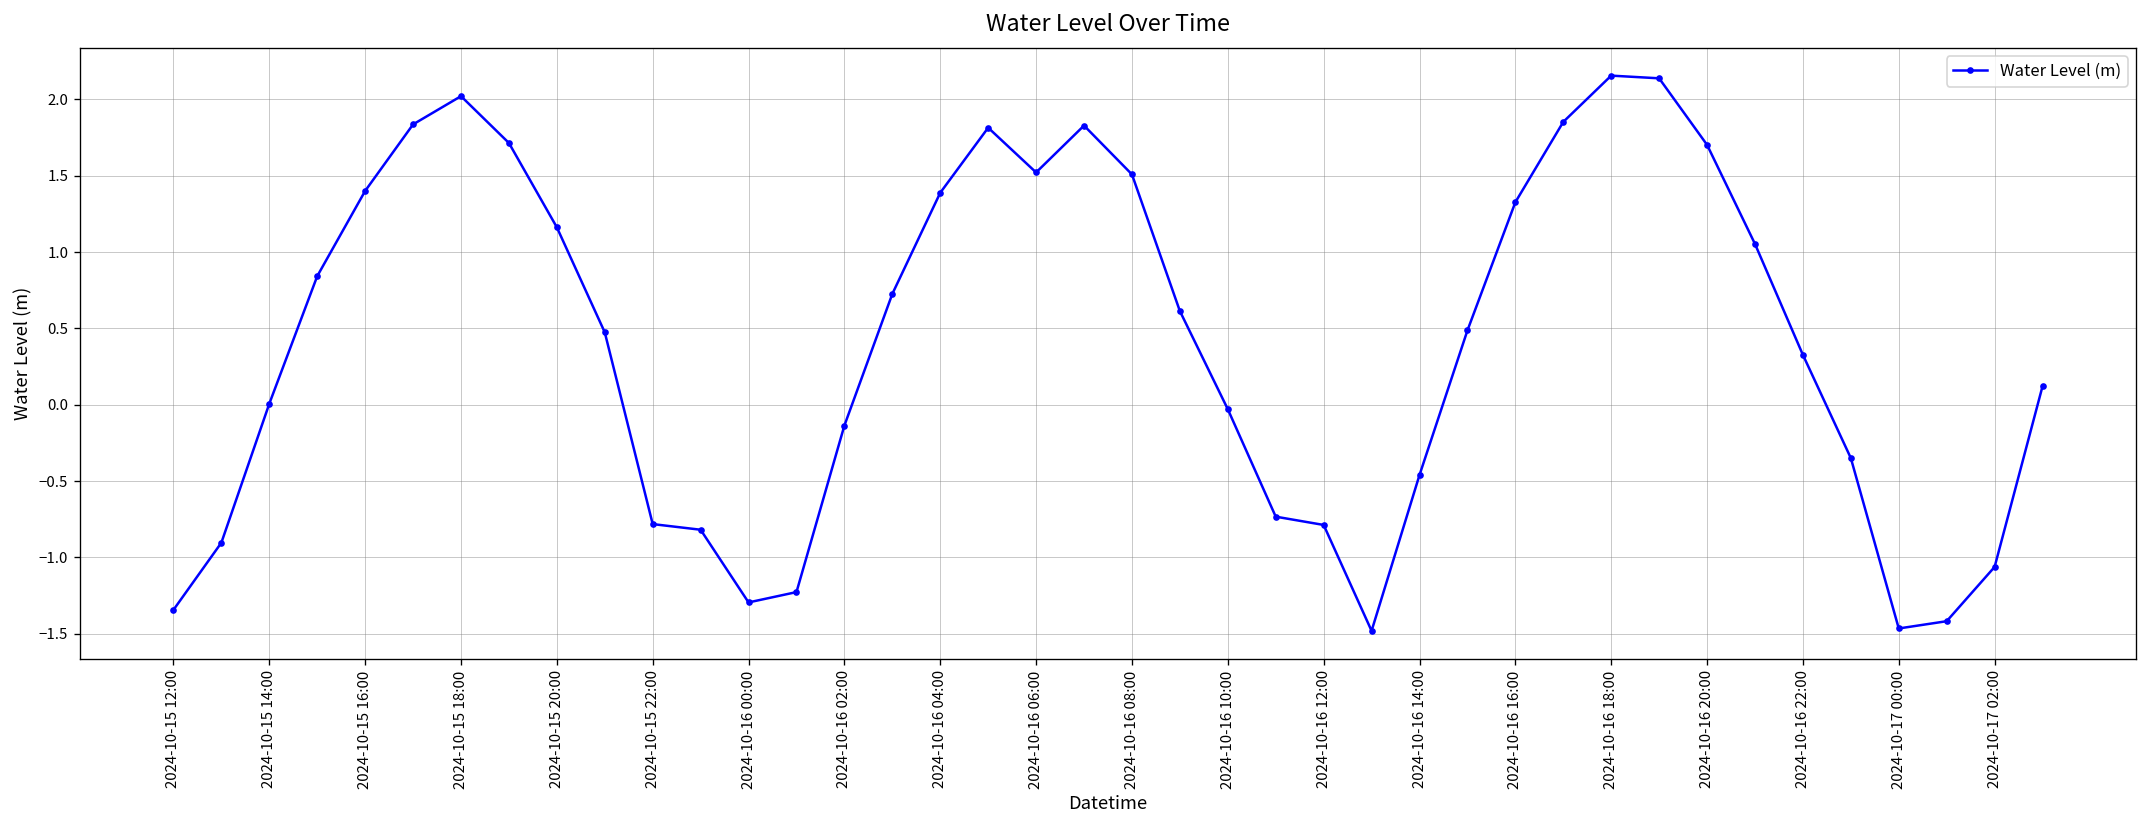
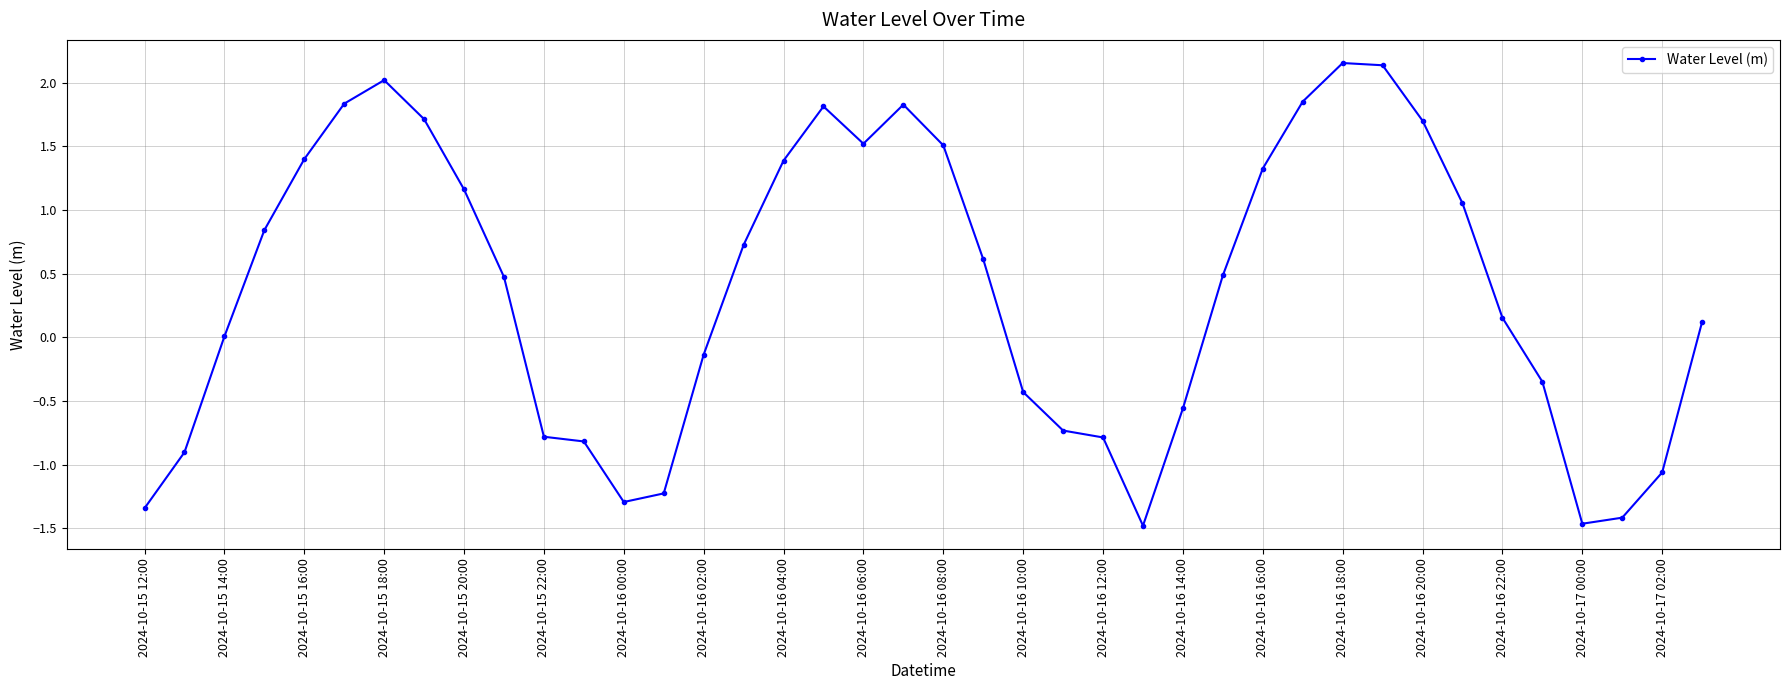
2024-10-16 10:00: -0.03 -> -0.43
2024-10-16 14:00: -0.46 -> -0.56
2024-10-16 22:00: 0.33 -> 0.15
